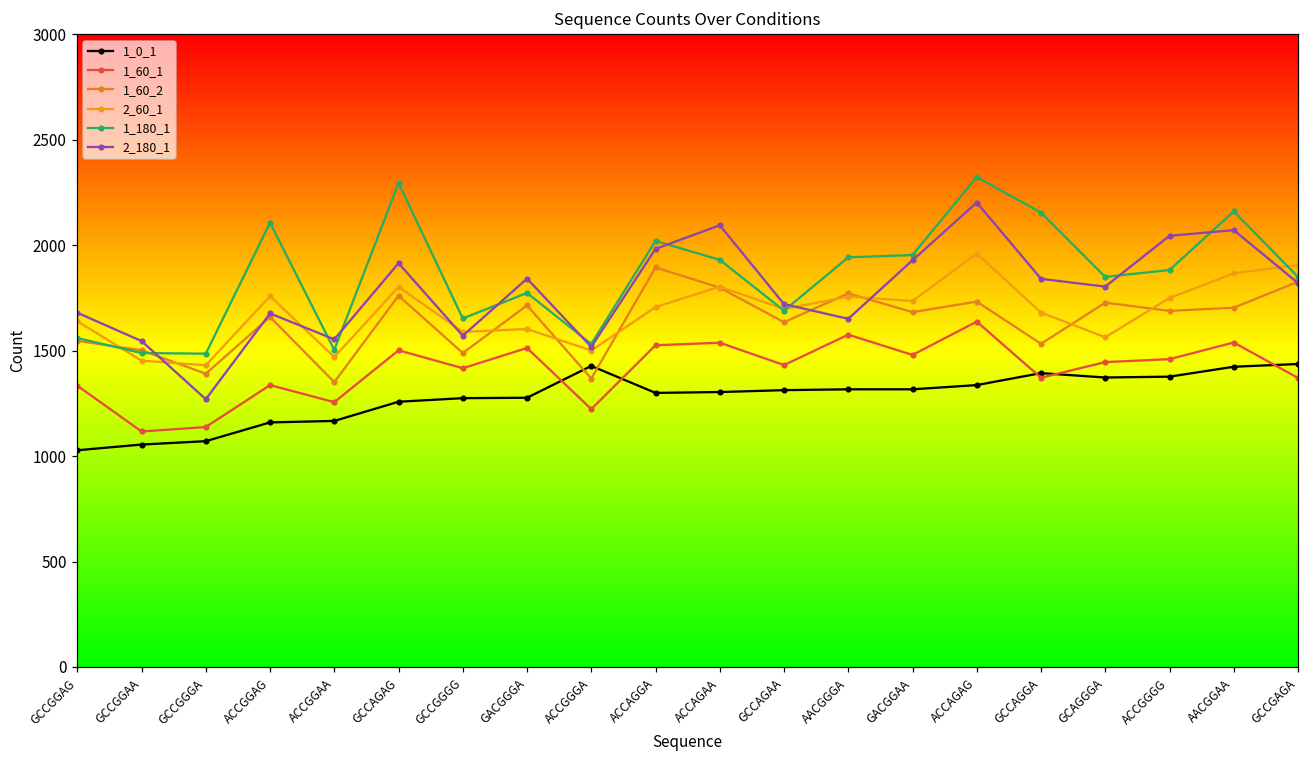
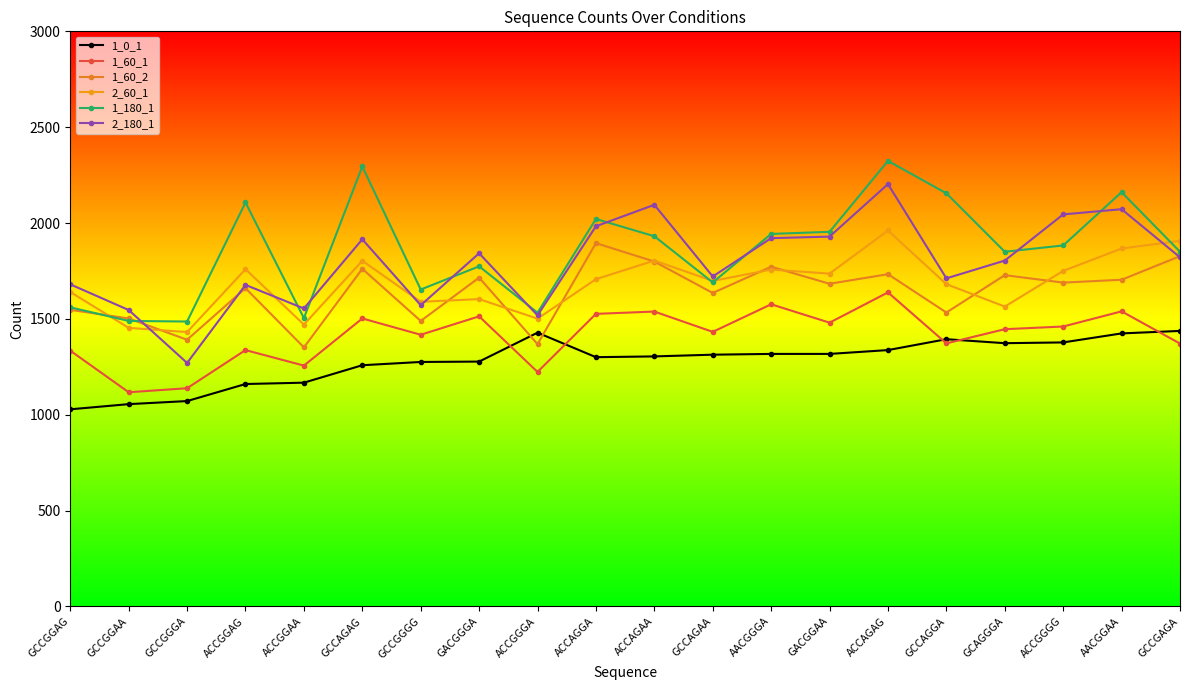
2_180_1, AACGGGA: 1650 -> 1920
2_180_1, GCCAGGA: 1840 -> 1710
